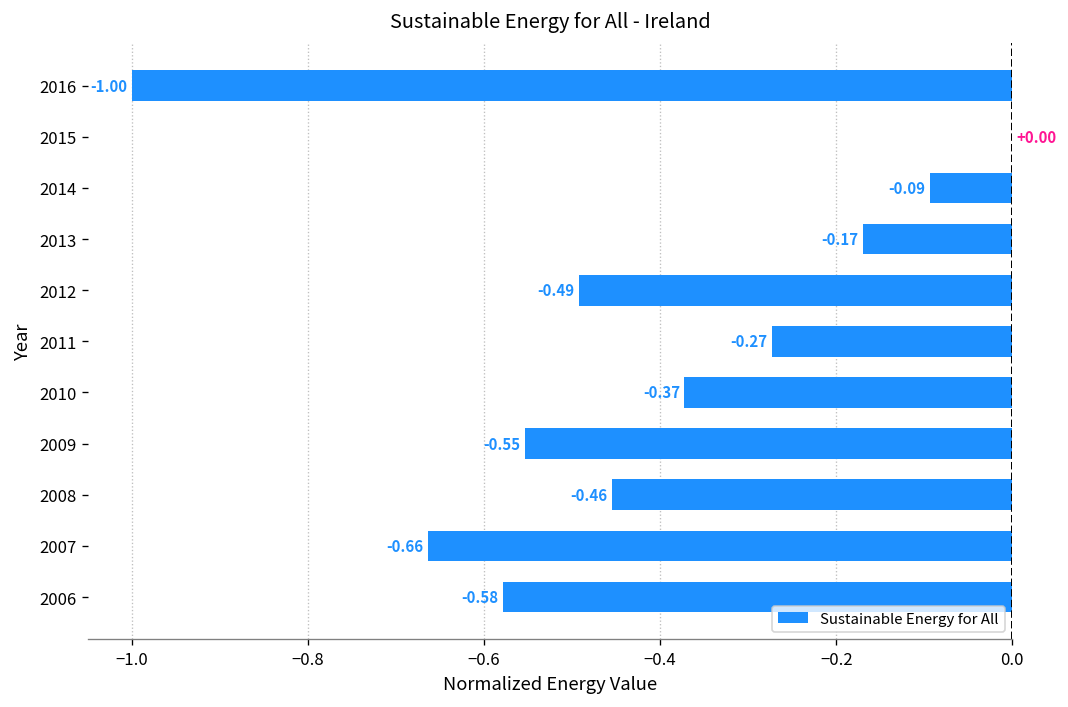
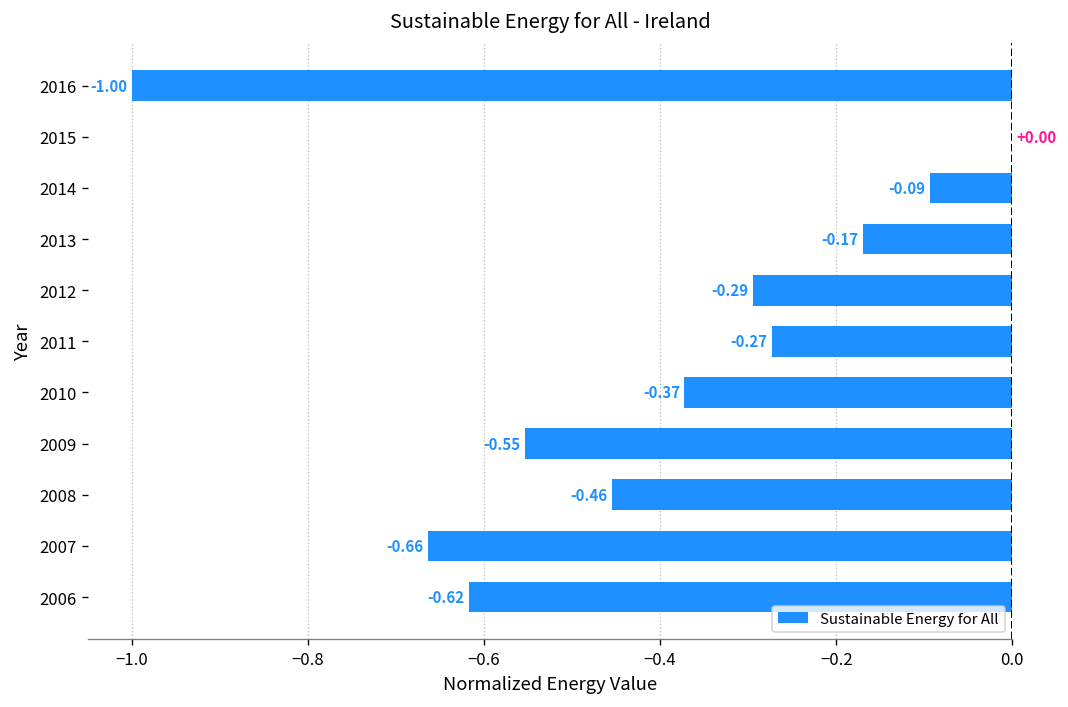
2012: -0.49 -> -0.29
2006: -0.58 -> -0.62
